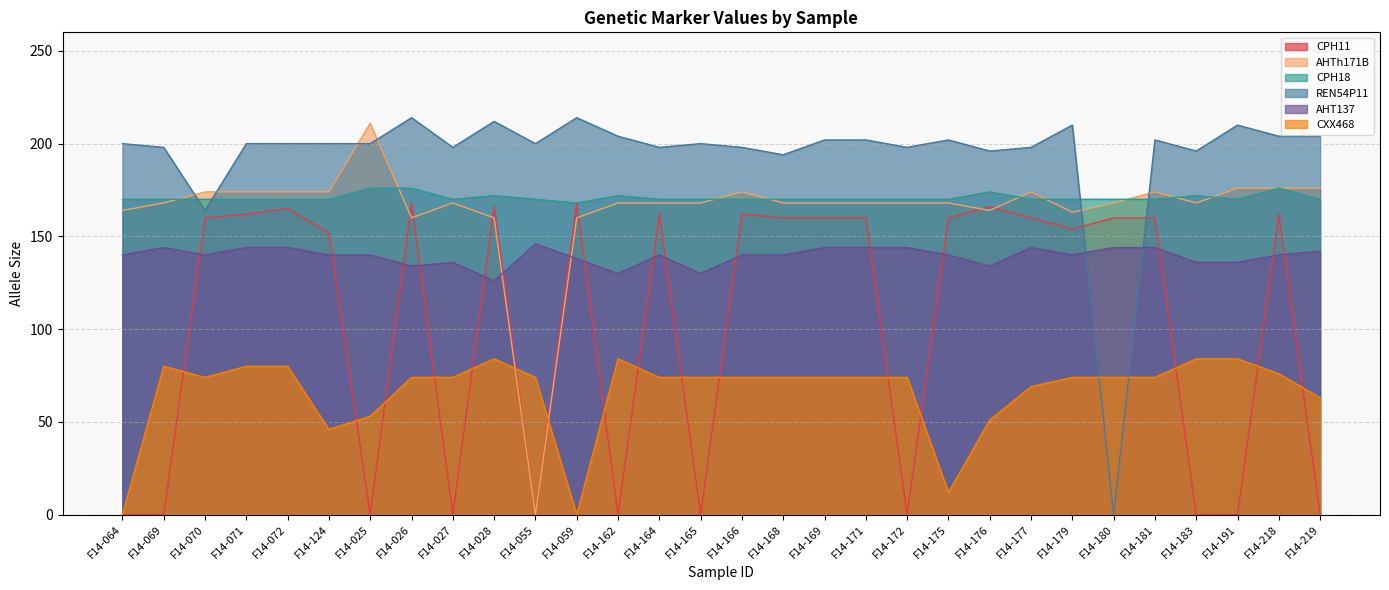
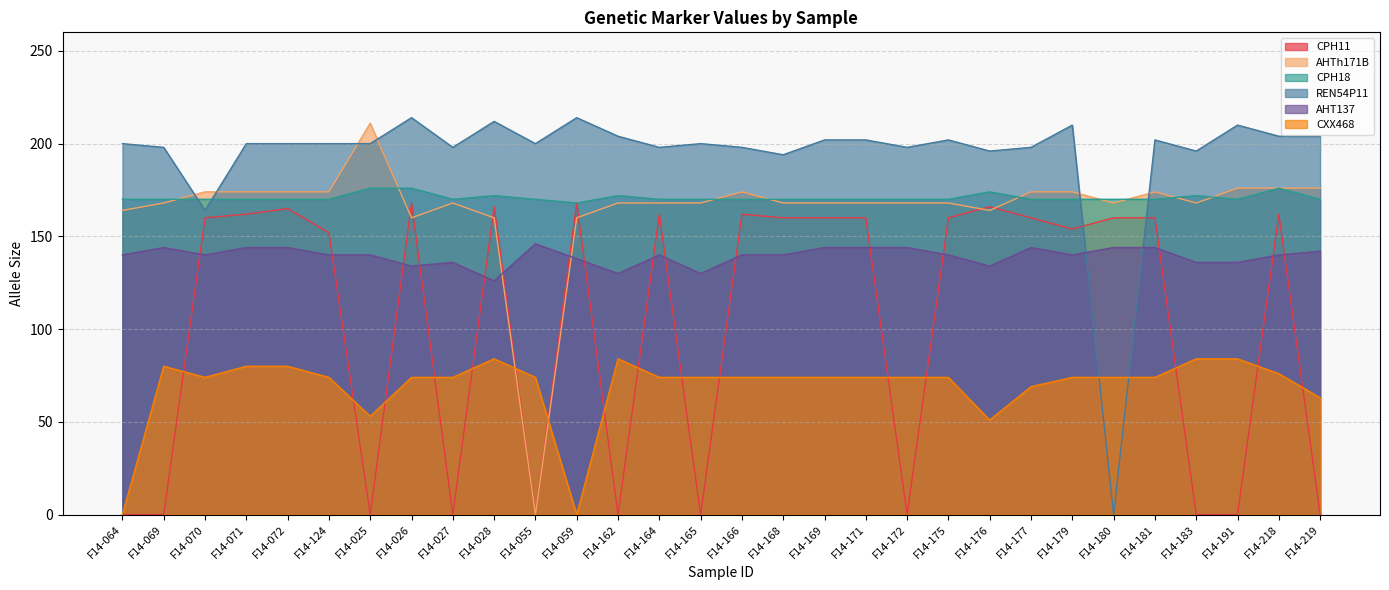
CXX468, F14-124: 46 -> 74
CXX468, F14-175: 12 -> 74
AHTh171B, F14-179: 163 -> 174
